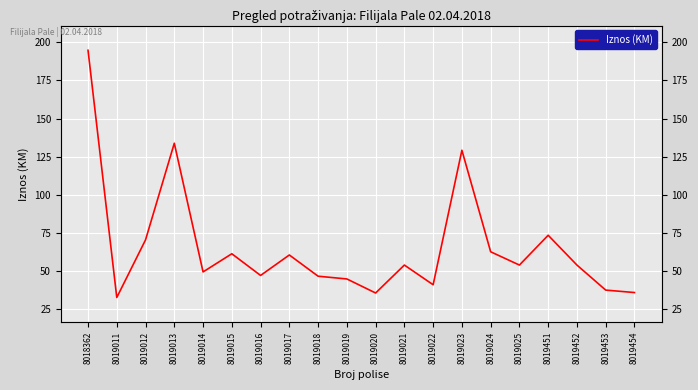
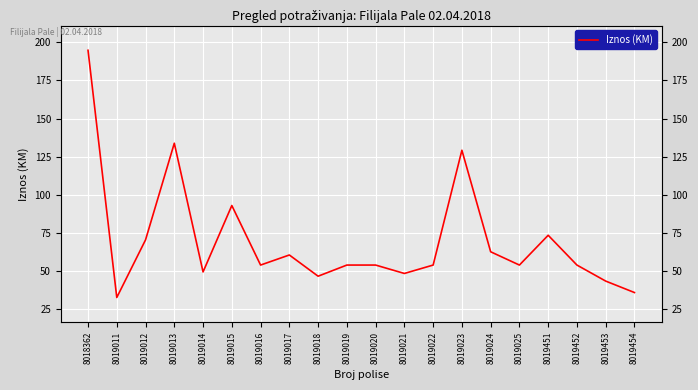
8019015: 61 -> 93
8019016: 47 -> 54
8019019: 45 -> 54
8019020: 36 -> 54
8019021: 54 -> 49
8019022: 41 -> 54
8019453: 38 -> 44
